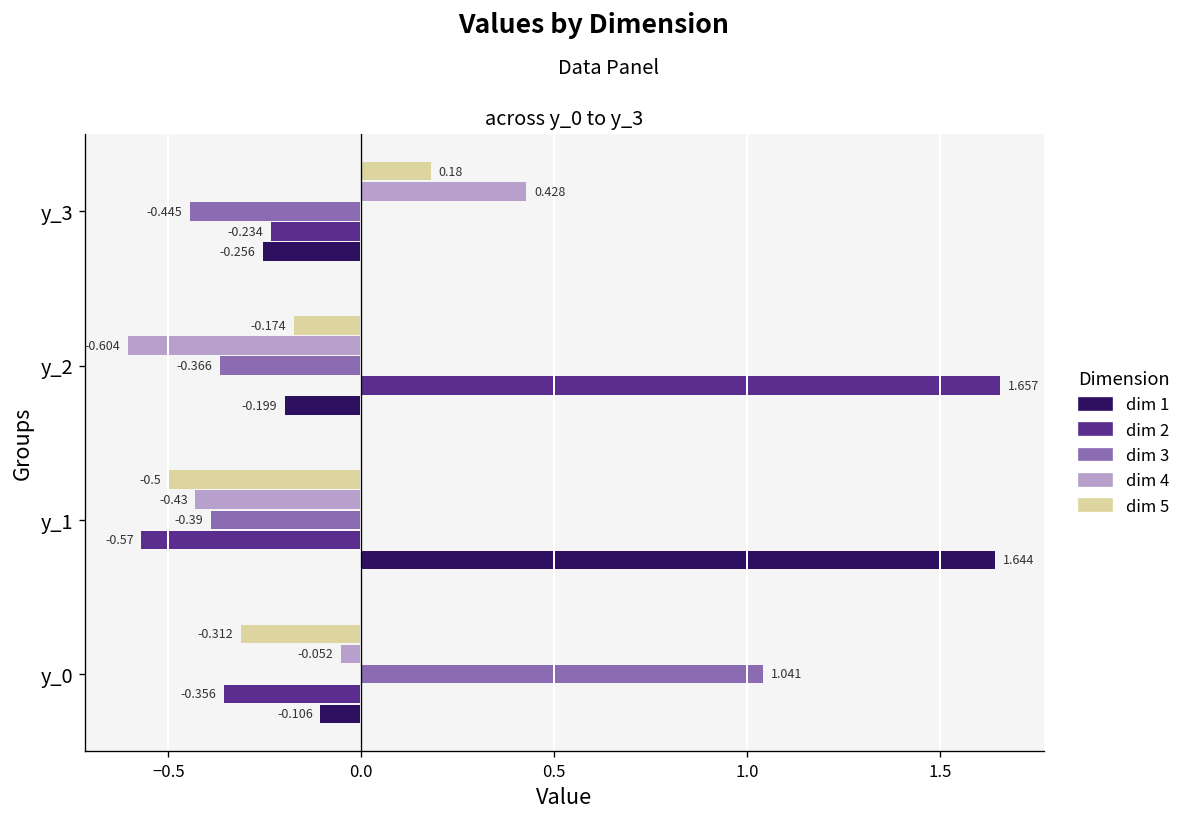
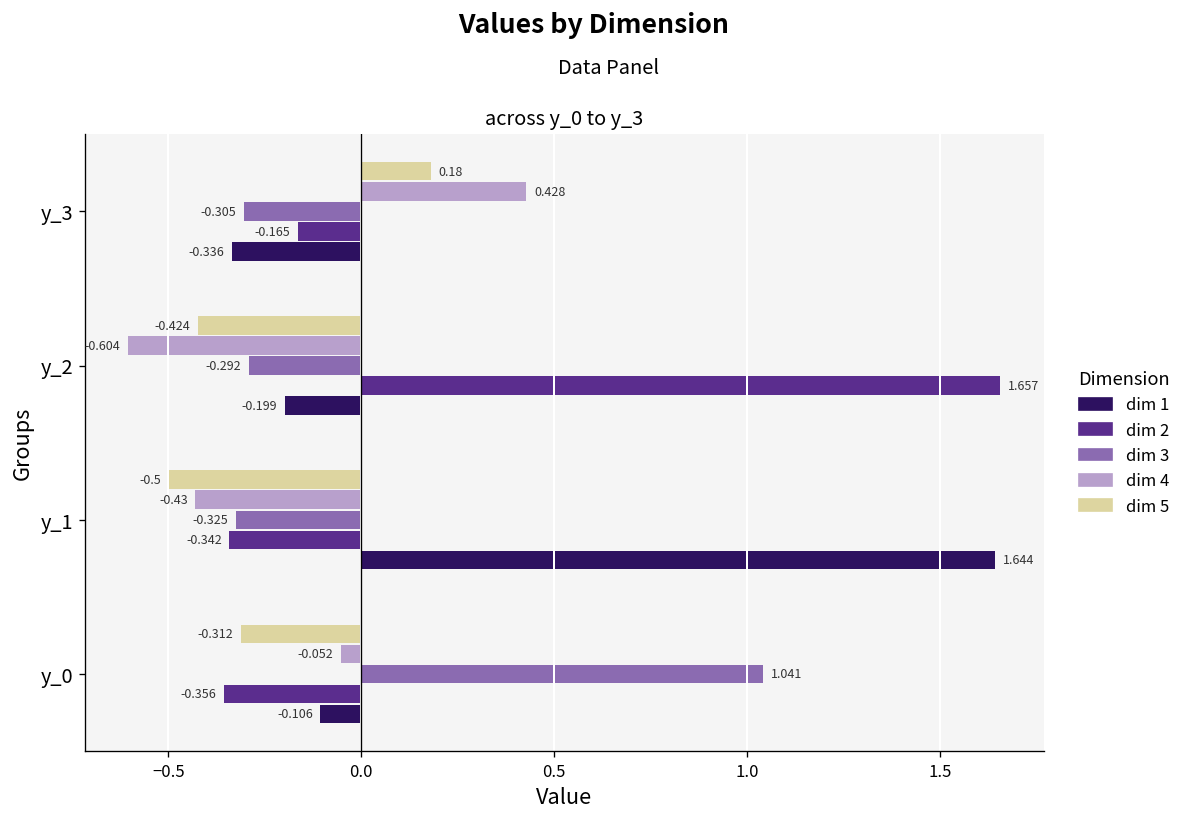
dim 3, y_3: -0.445 -> -0.305
dim 2, y_3: -0.234 -> -0.165
dim 1, y_3: -0.256 -> -0.336
dim 5, y_2: -0.174 -> -0.424
dim 3, y_2: -0.366 -> -0.292
dim 3, y_1: -0.39 -> -0.325
dim 2, y_1: -0.57 -> -0.342
